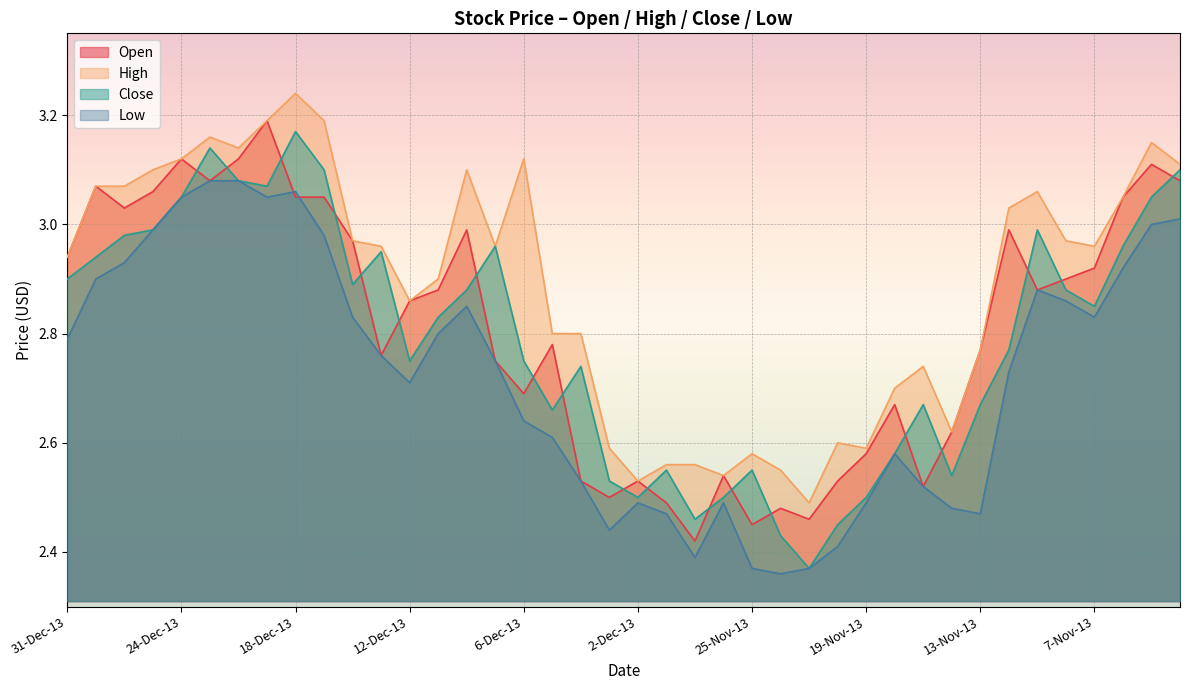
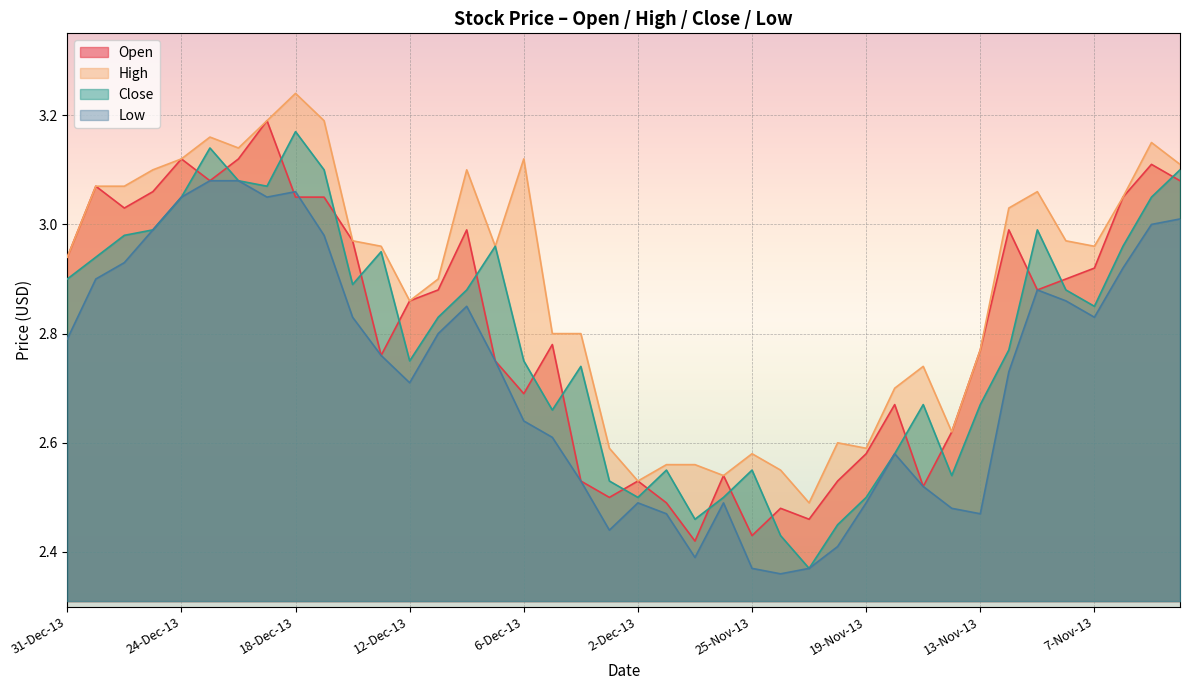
Open, 25-Nov-13: 2.45 -> 2.43
